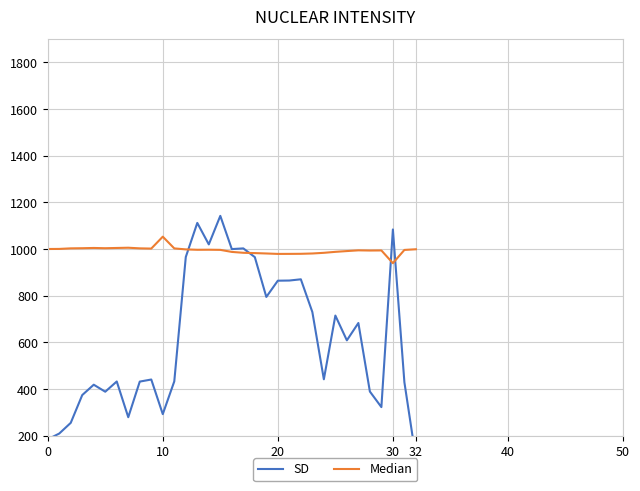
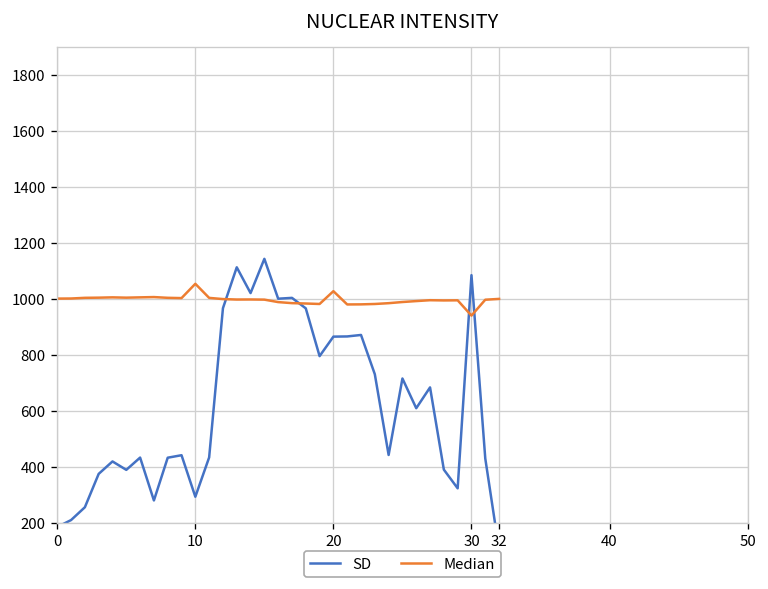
Median, 20: 980 -> 1030
